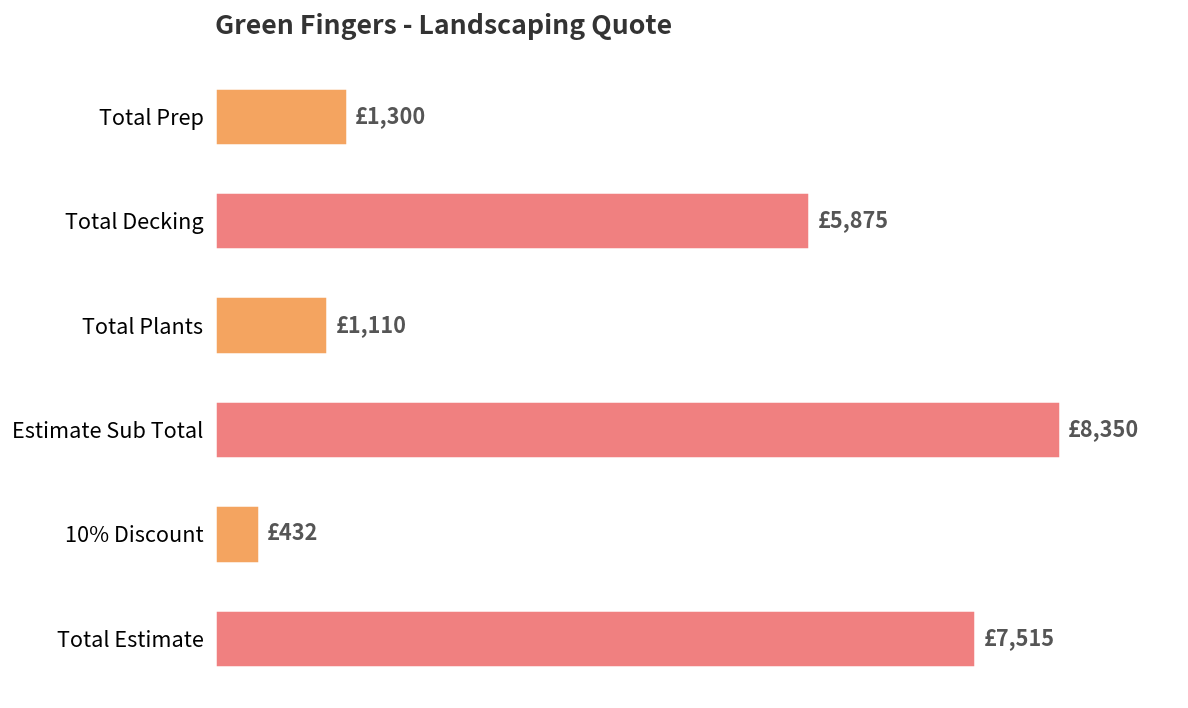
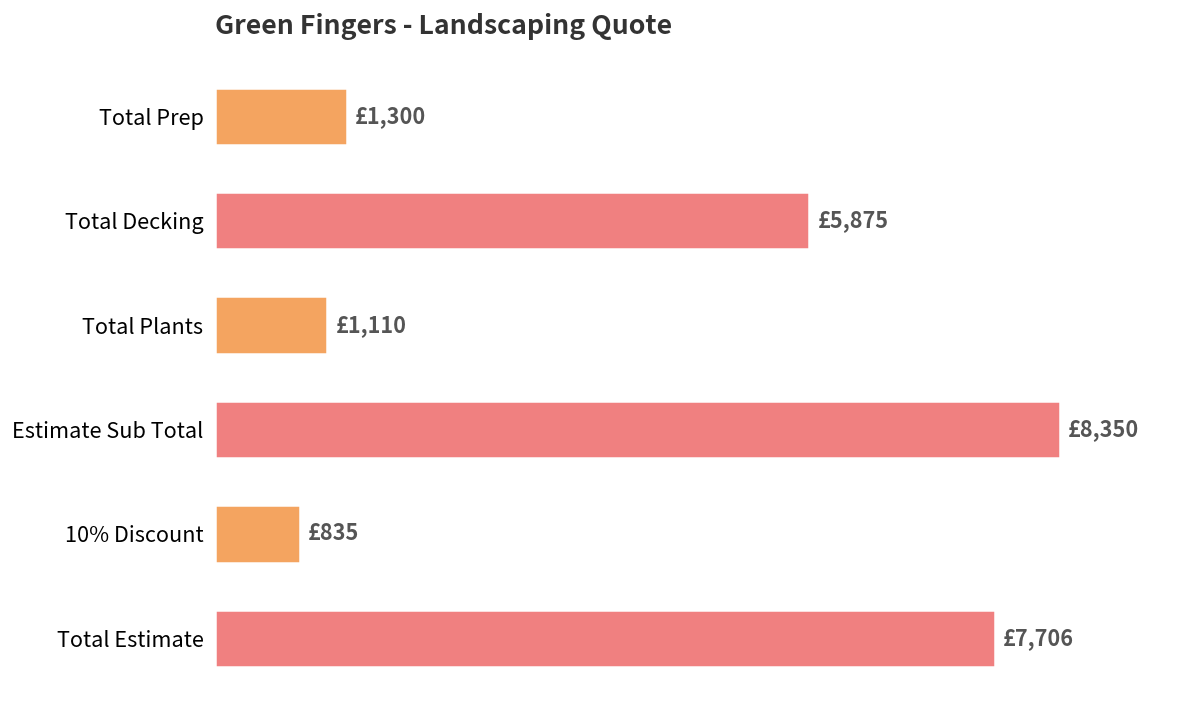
10% Discount: £432 -> £835
Total Estimate: £7,515 -> £7,706
